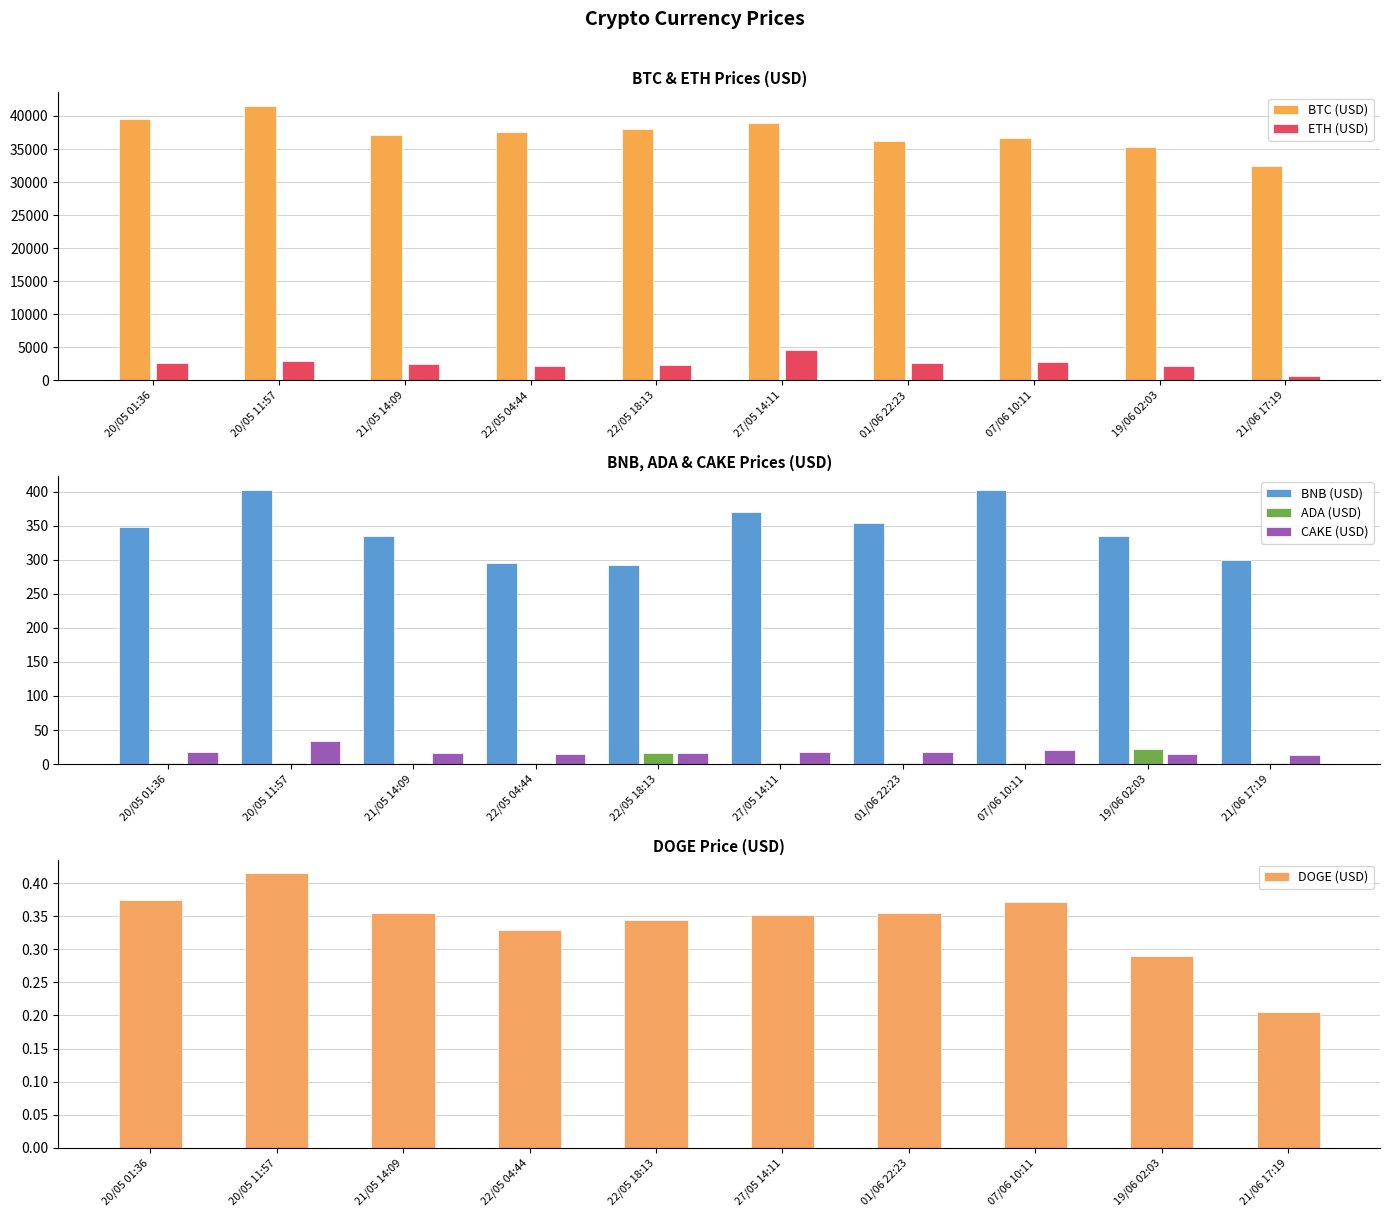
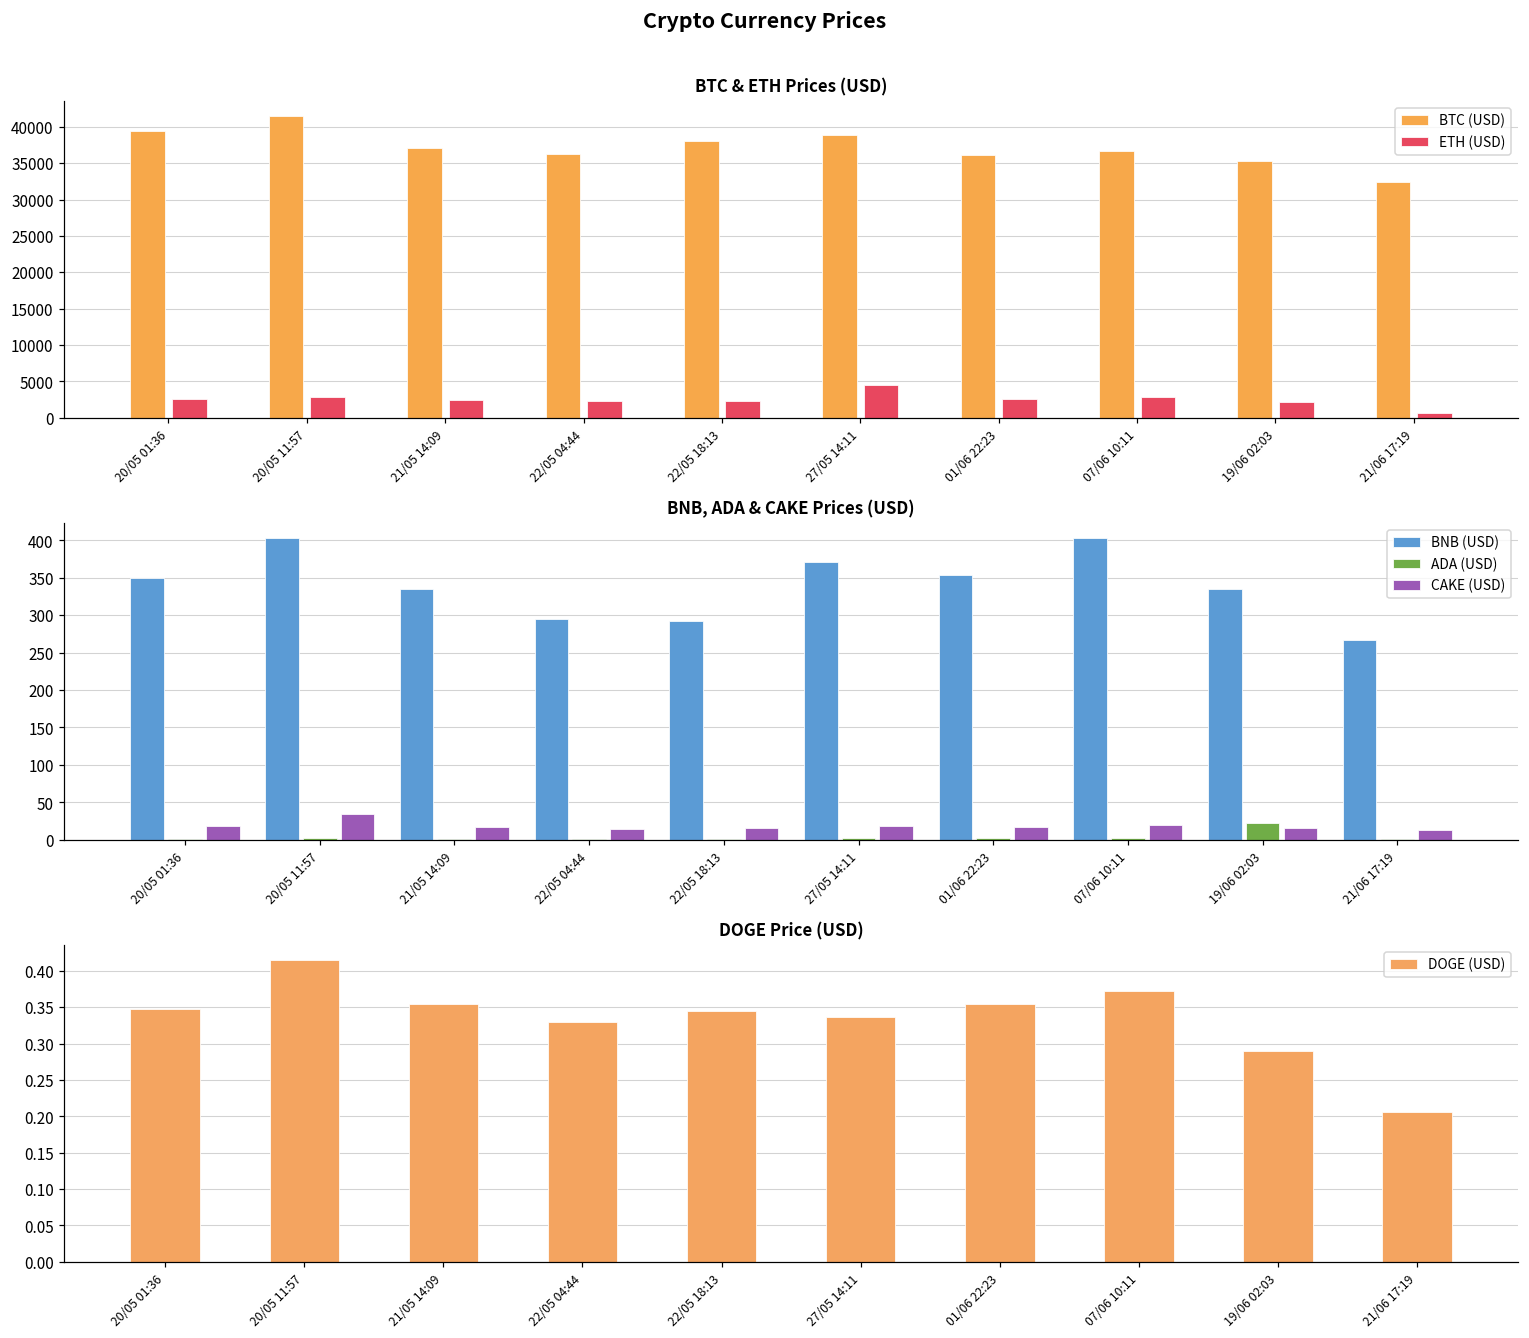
BTC & ETH Prices (USD), BTC (USD), 22/05 04:44: 38000 -> 36000
BNB, ADA & CAKE Prices (USD), ADA (USD), 22/05 18:13: 20 -> 0
BNB, ADA & CAKE Prices (USD), BNB (USD), 21/06 17:19: 300 -> 270
DOGE Price (USD), 20/05 01:36: 0.37 -> 0.35
DOGE Price (USD), 27/05 14:11: 0.35 -> 0.34
